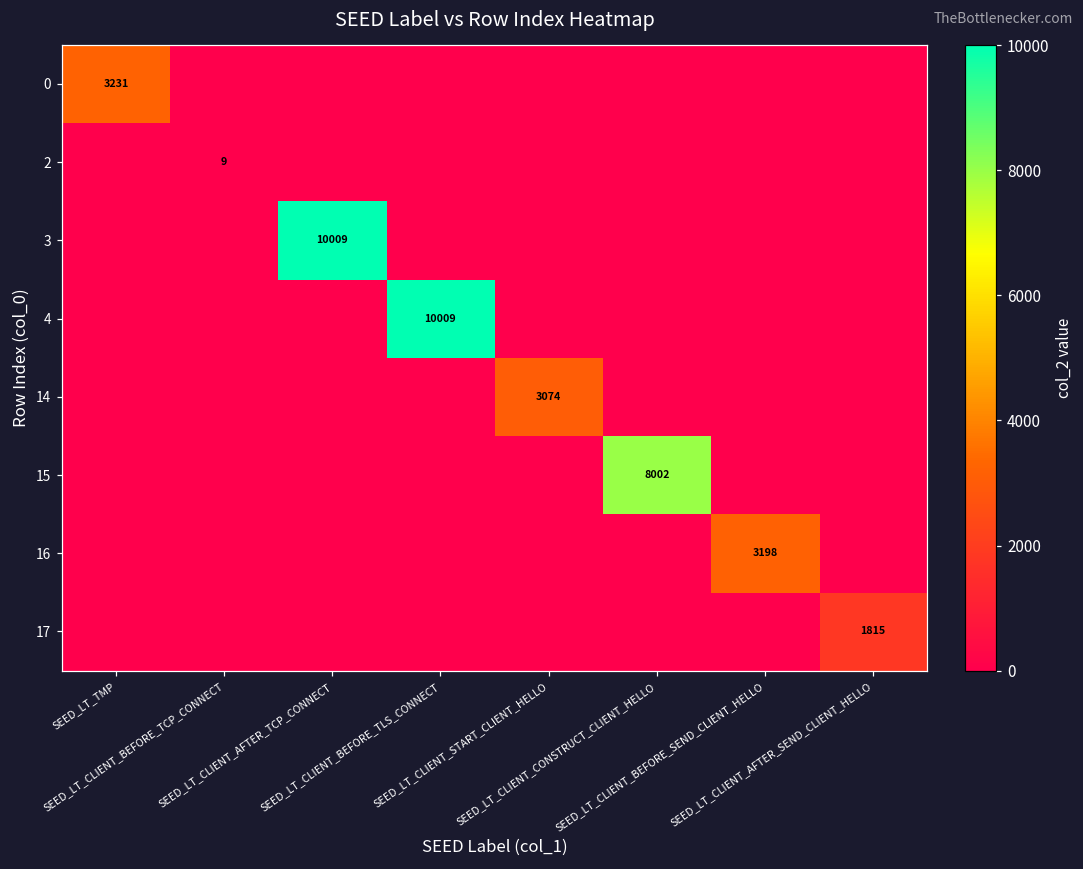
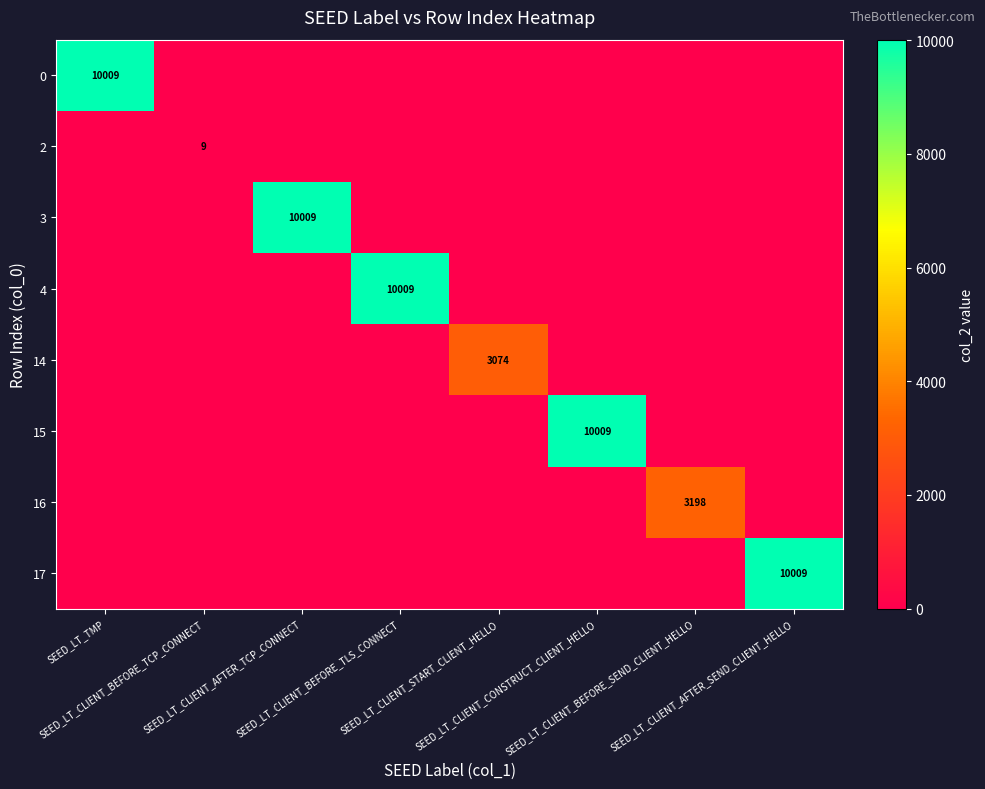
0, SEED_LT_TMP: 3231 -> 10009
15, SEED_LT_CLIENT_CONSTRUCT_CLIENT_HELLO: 8002 -> 10009
17, SEED_LT_CLIENT_AFTER_SEND_CLIENT_HELLO: 1815 -> 10009
